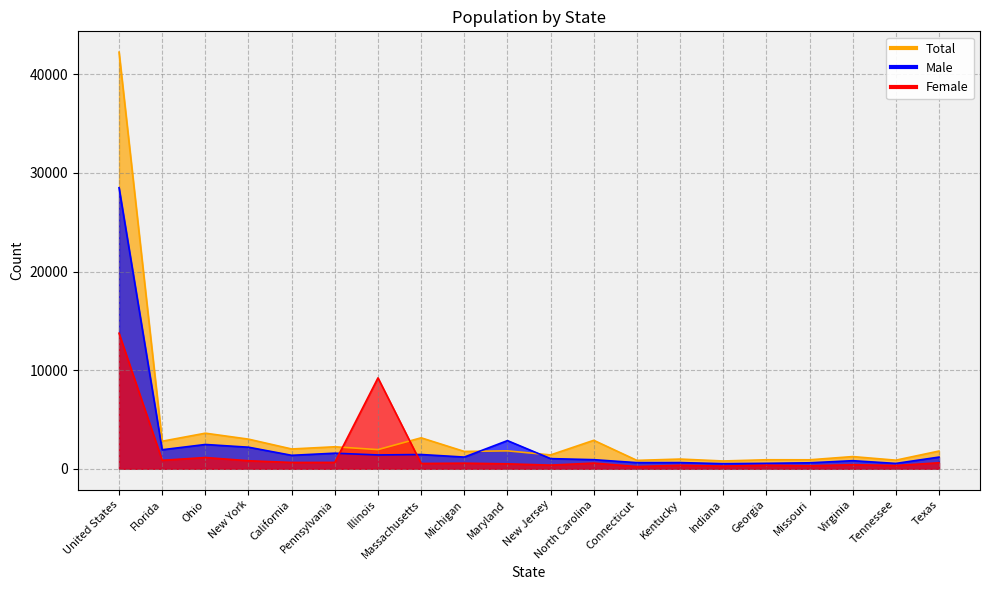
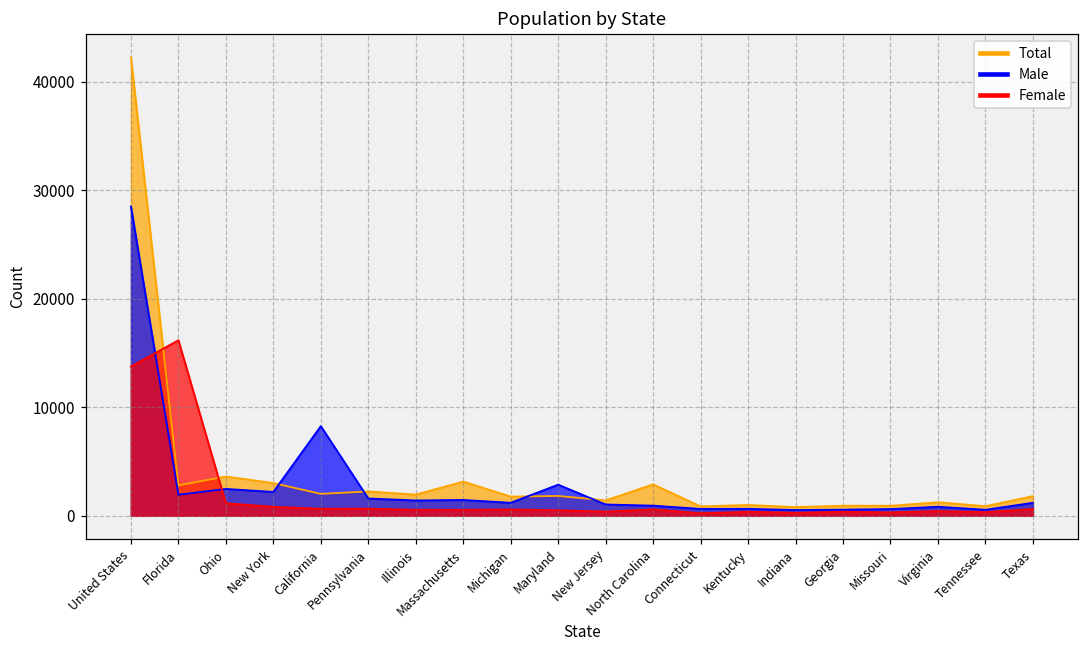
Female, Florida: 1000 -> 16000
Male, California: 1000 -> 8000
Female, Illinois: 9000 -> 1000
